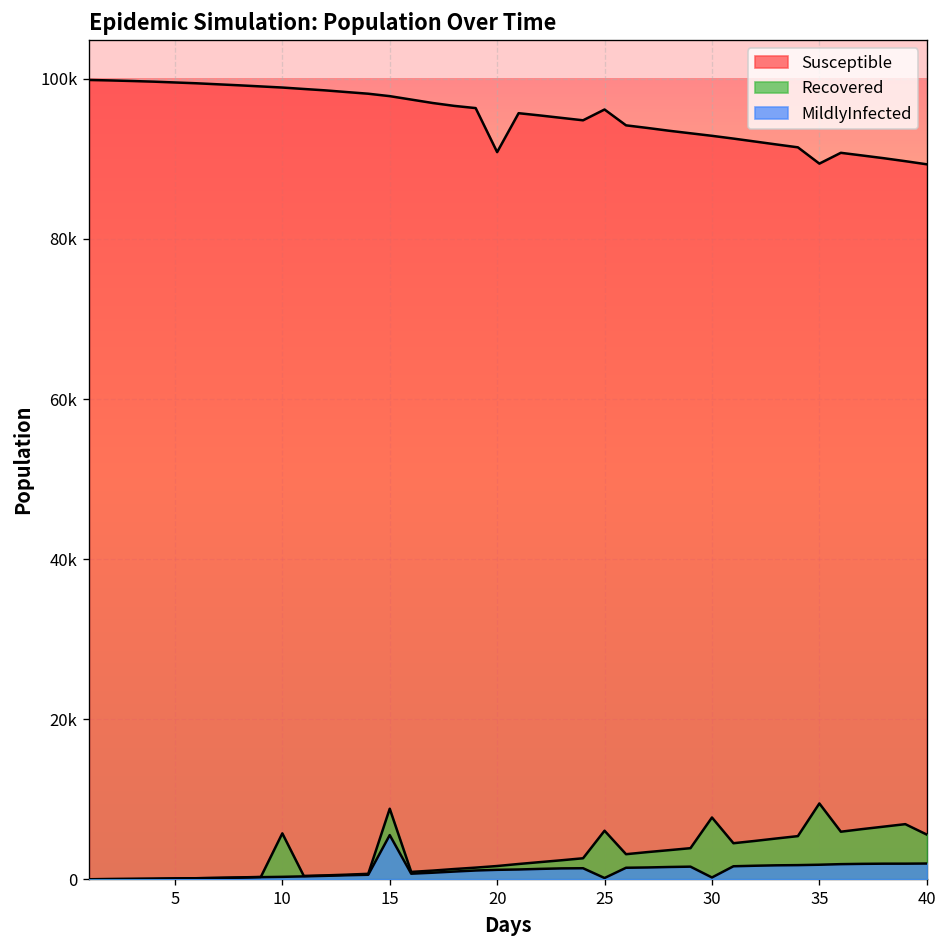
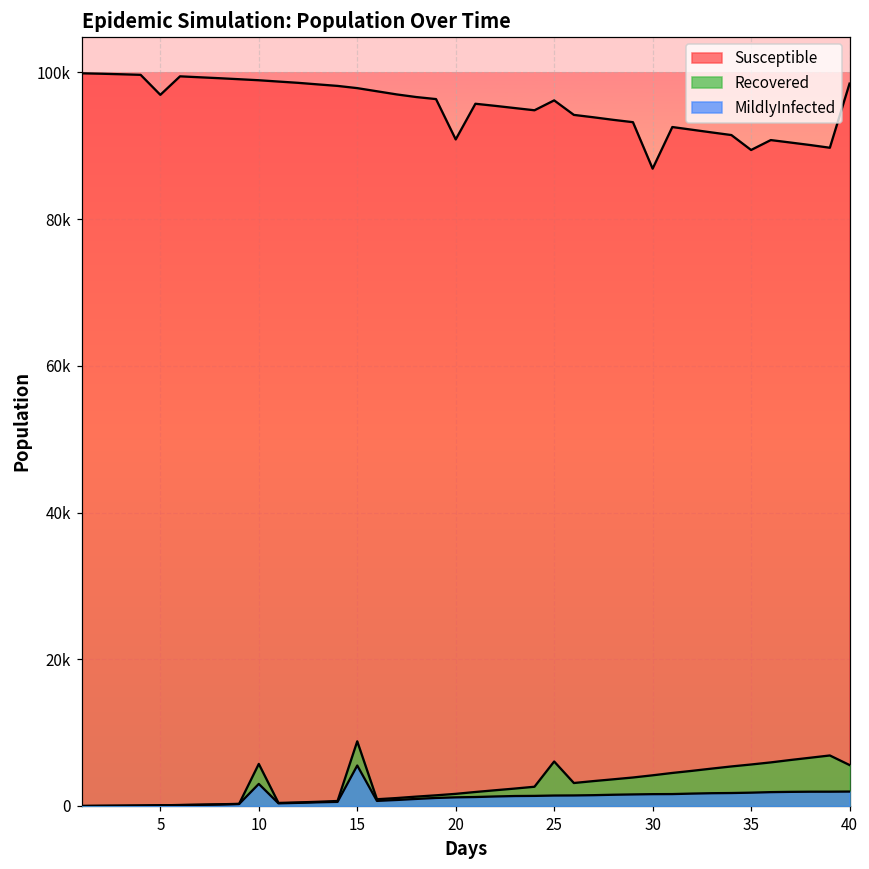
Susceptible, 5: 100000 -> 97000
MildlyInfected, 10: 0 -> 3000
MildlyInfected, 25: 0 -> 1000
Susceptible, 30: 93000 -> 87000
Recovered, 30: 8000 -> 4000
MildlyInfected, 30: 0 -> 2000
Recovered, 35: 9000 -> 6000
Susceptible, 40: 89000 -> 98000
